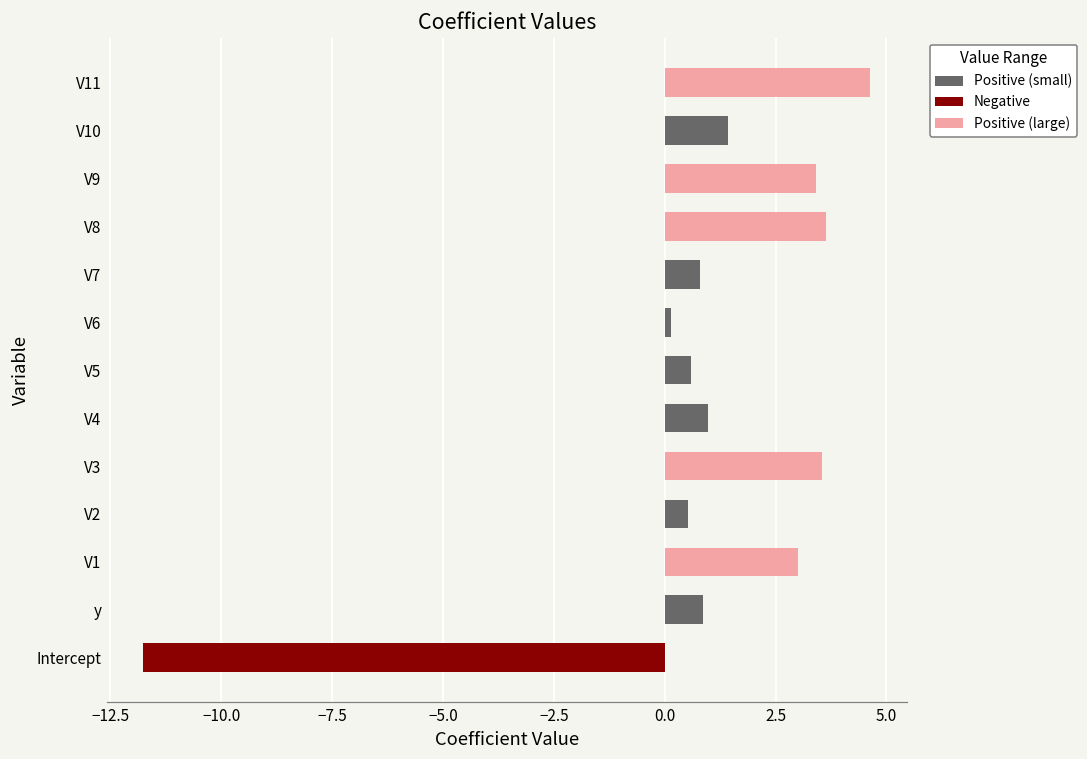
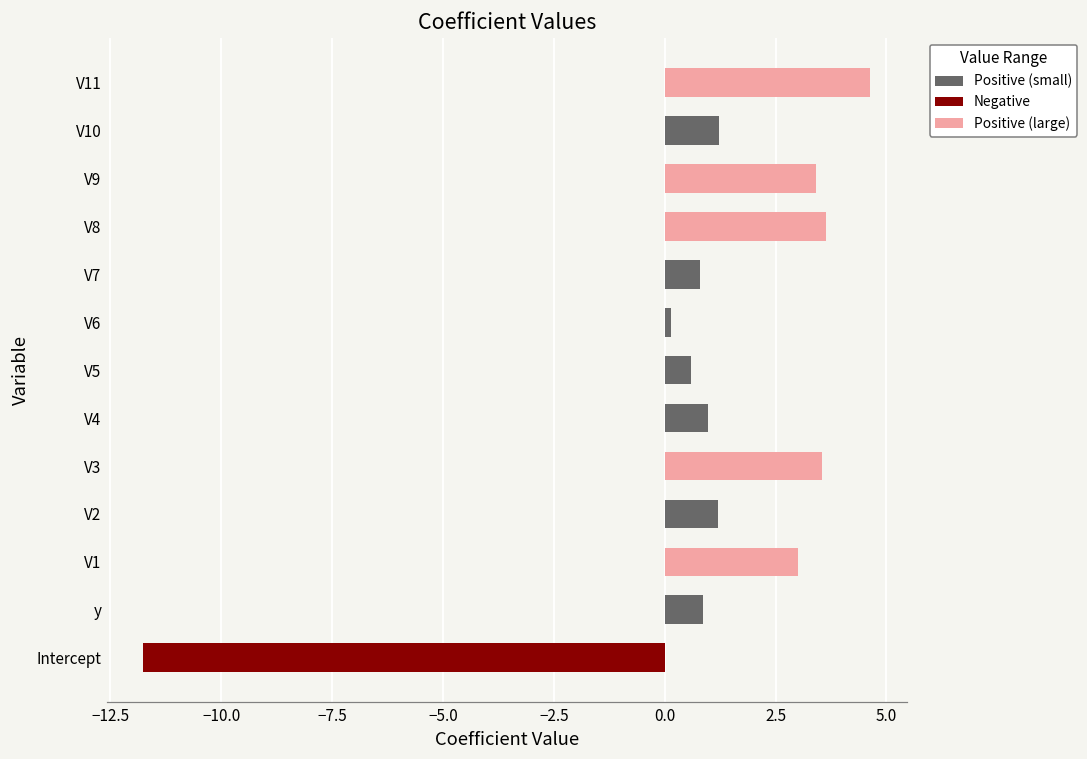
V10: 1.4 -> 1.2
V2: 0.5 -> 1.2
